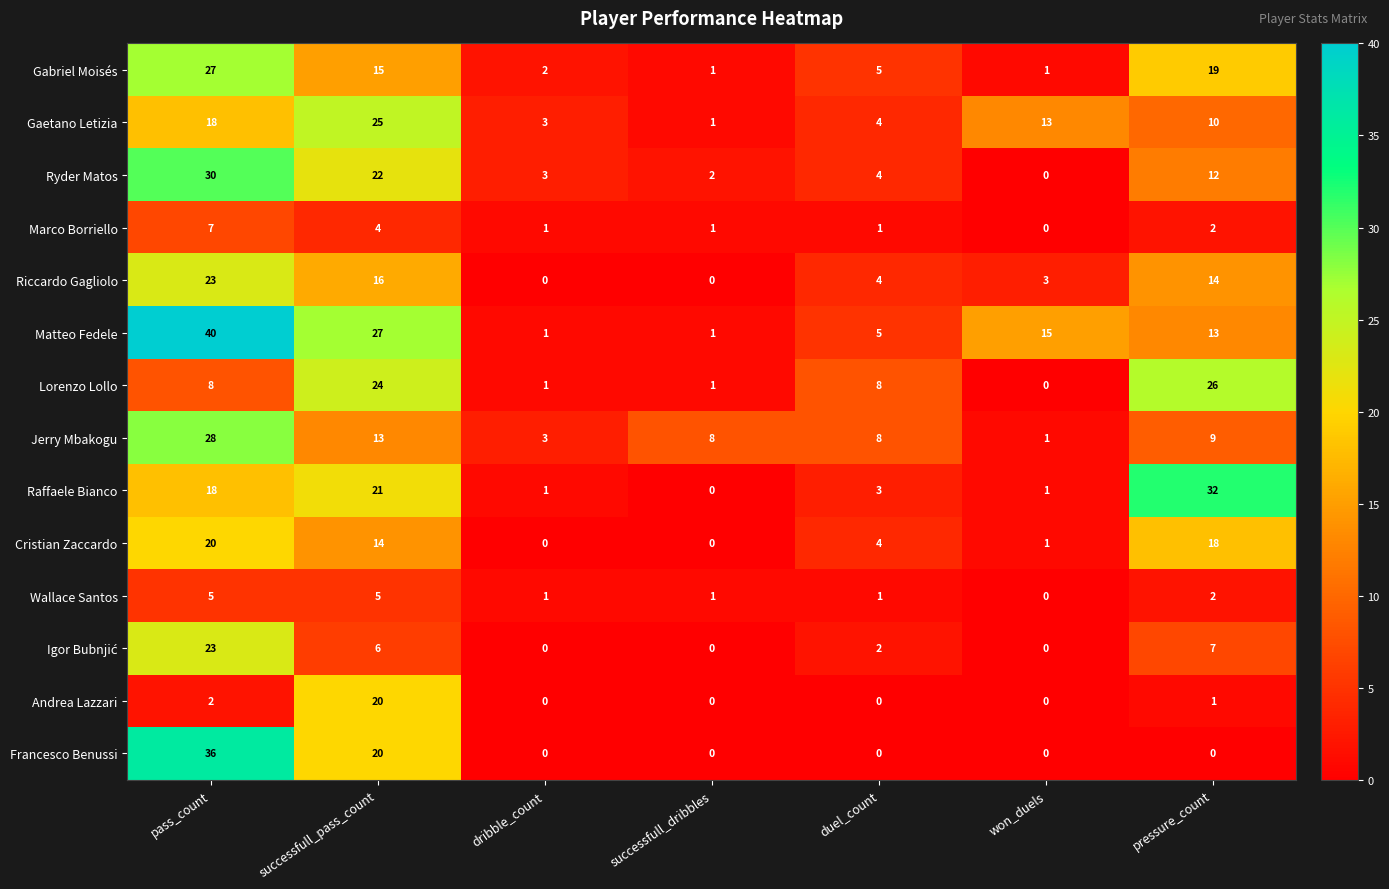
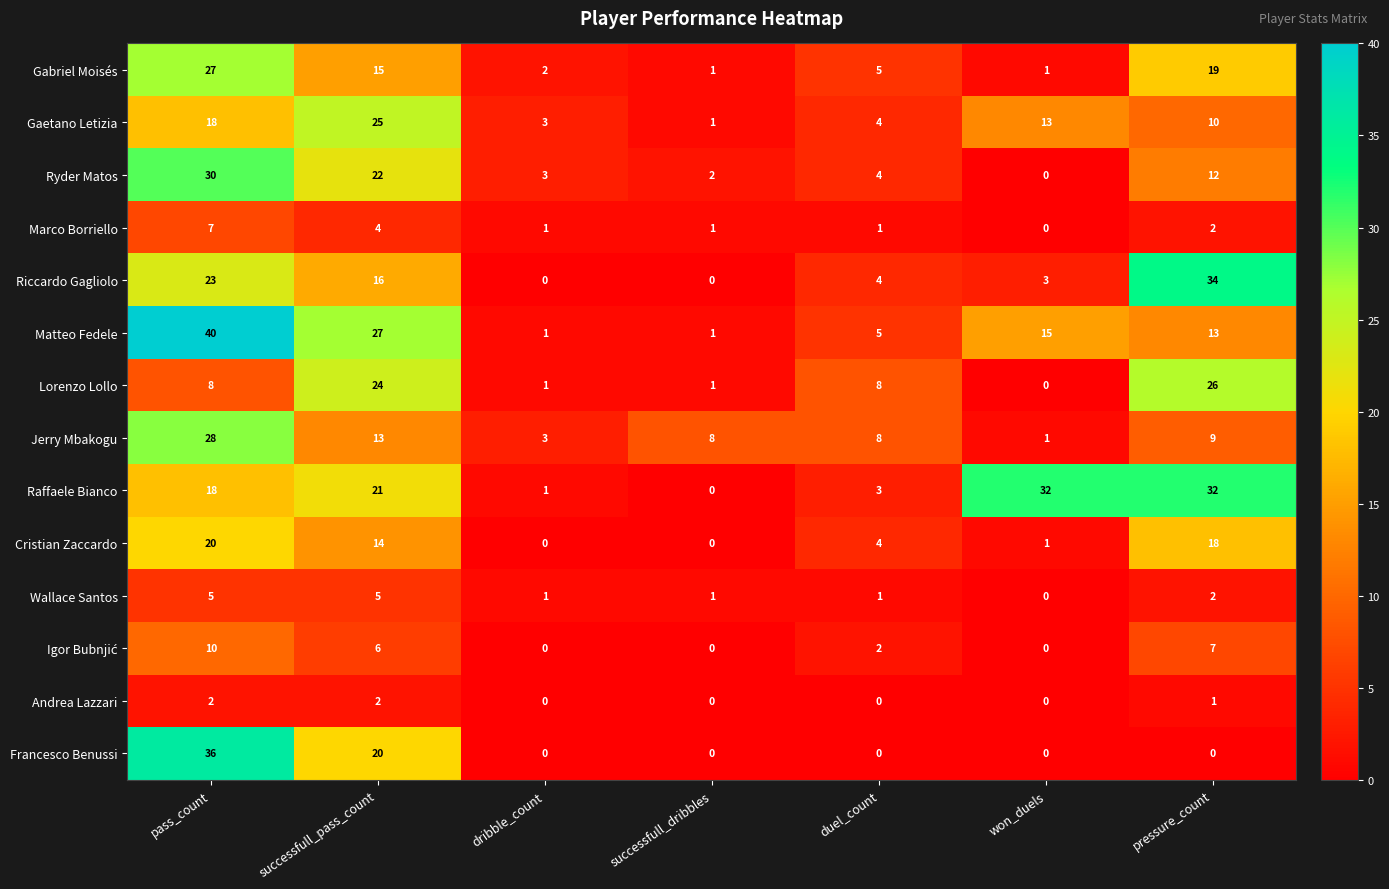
Riccardo Gagliolo, pressure_count: 14 -> 34
Raffaele Bianco, won_duels: 1 -> 32
Igor Bubnjić, pass_count: 23 -> 10
Andrea Lazzari, successfull_pass_count: 20 -> 2
